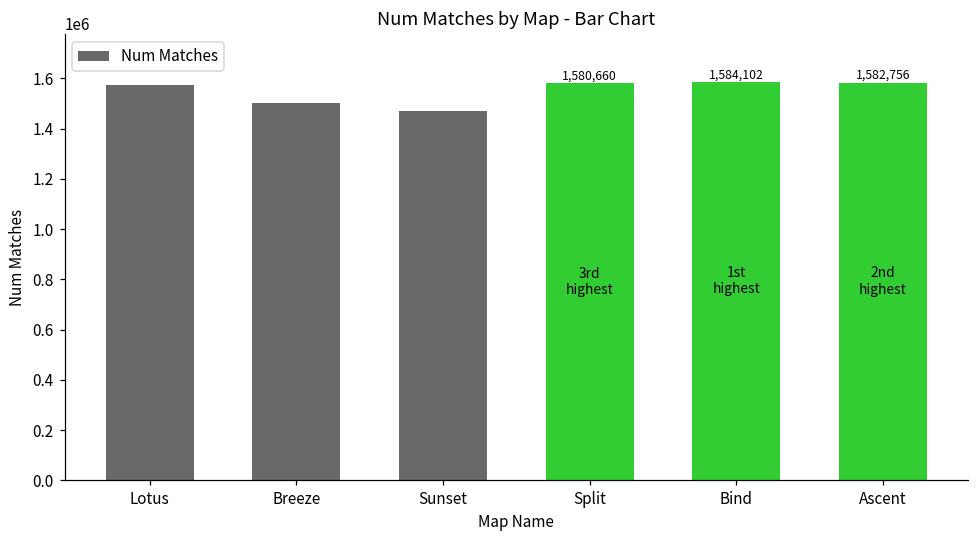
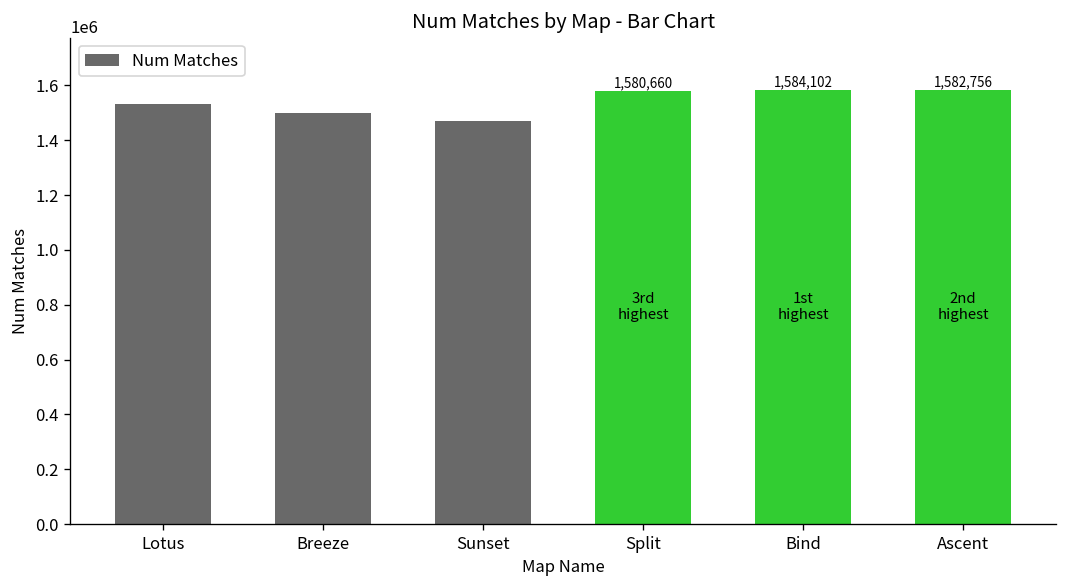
Lotus: 1570000 -> 1530000
